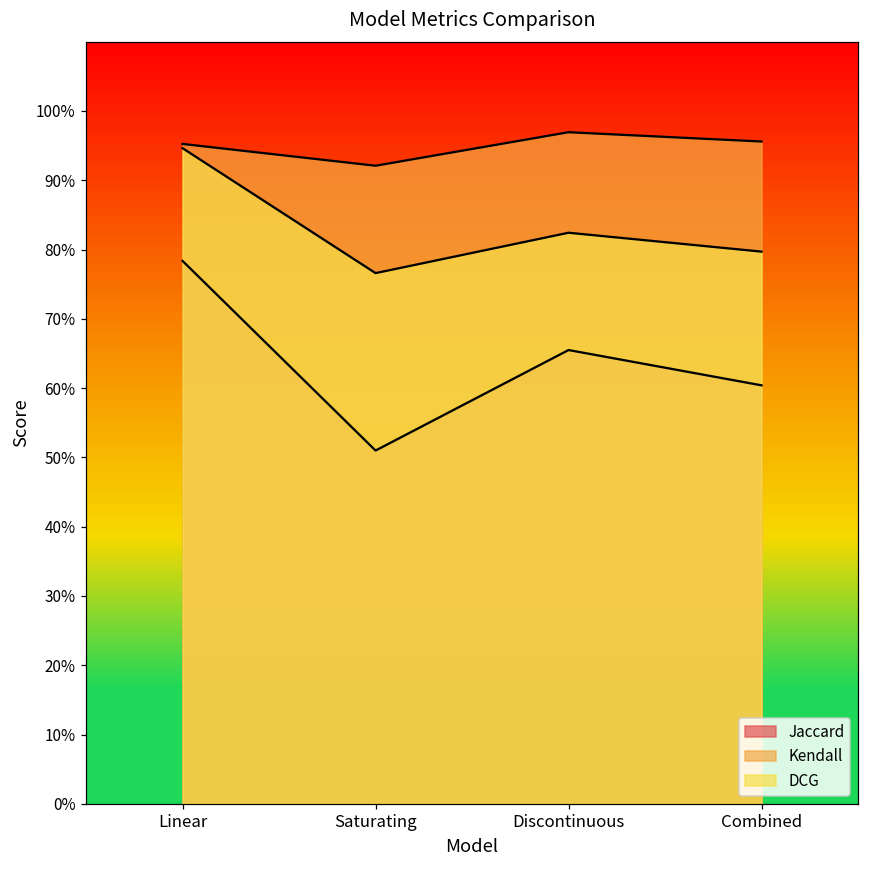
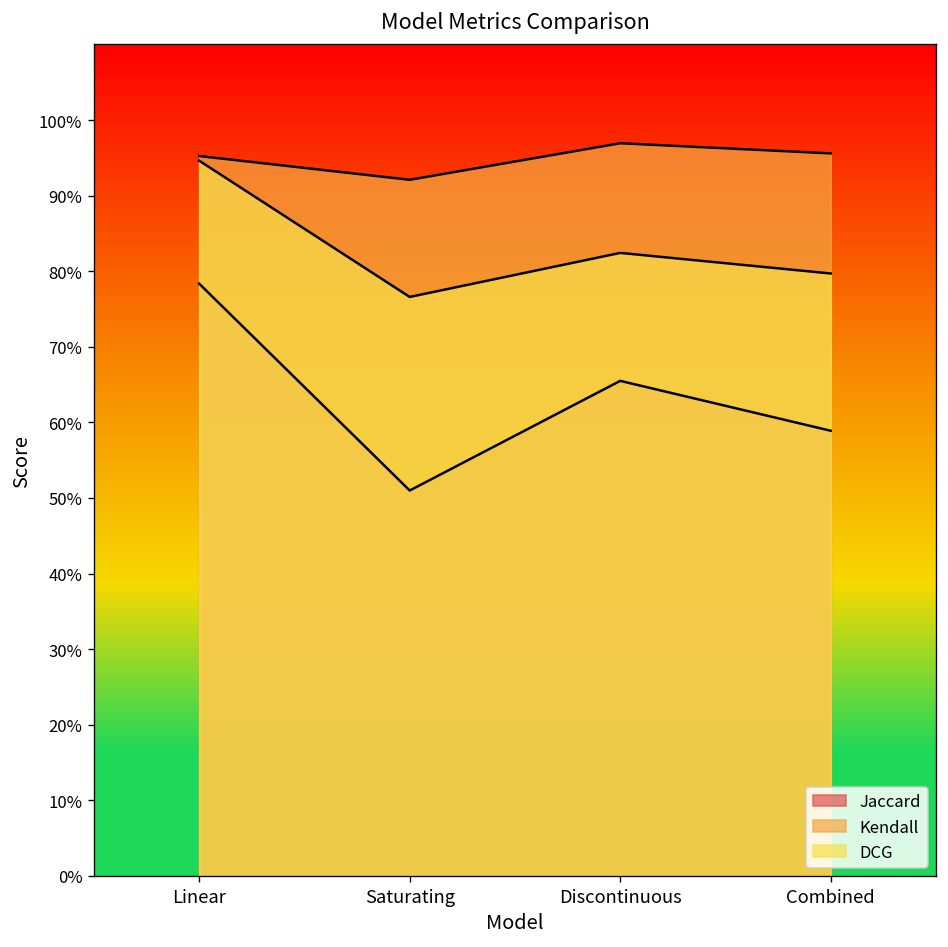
Jaccard, Combined: 60% -> 59%
